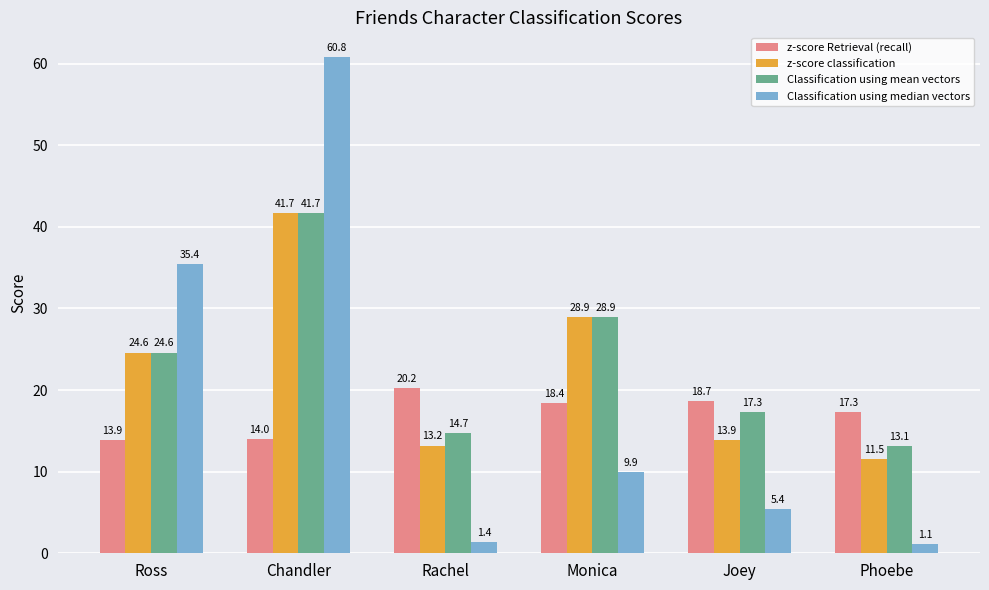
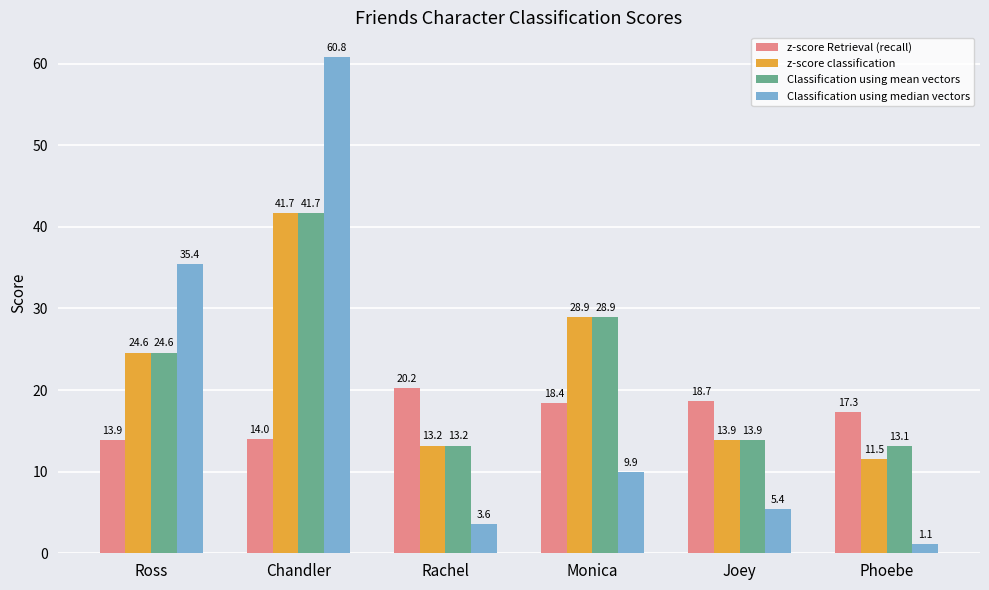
Classification using mean vectors, Rachel: 14.7 -> 13.2
Classification using median vectors, Rachel: 1.4 -> 3.6
Classification using mean vectors, Joey: 17.3 -> 13.9
